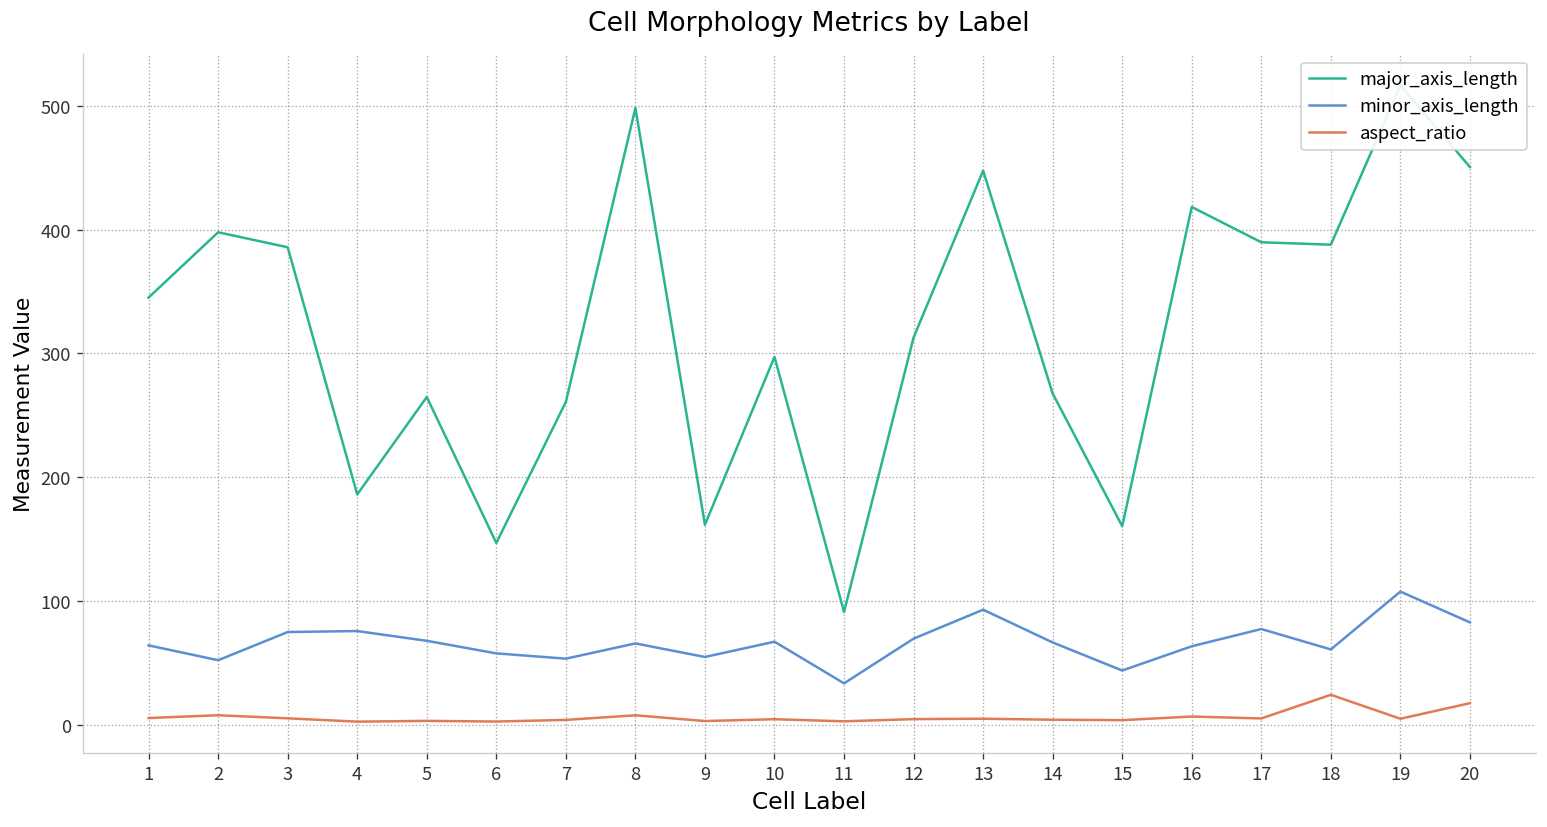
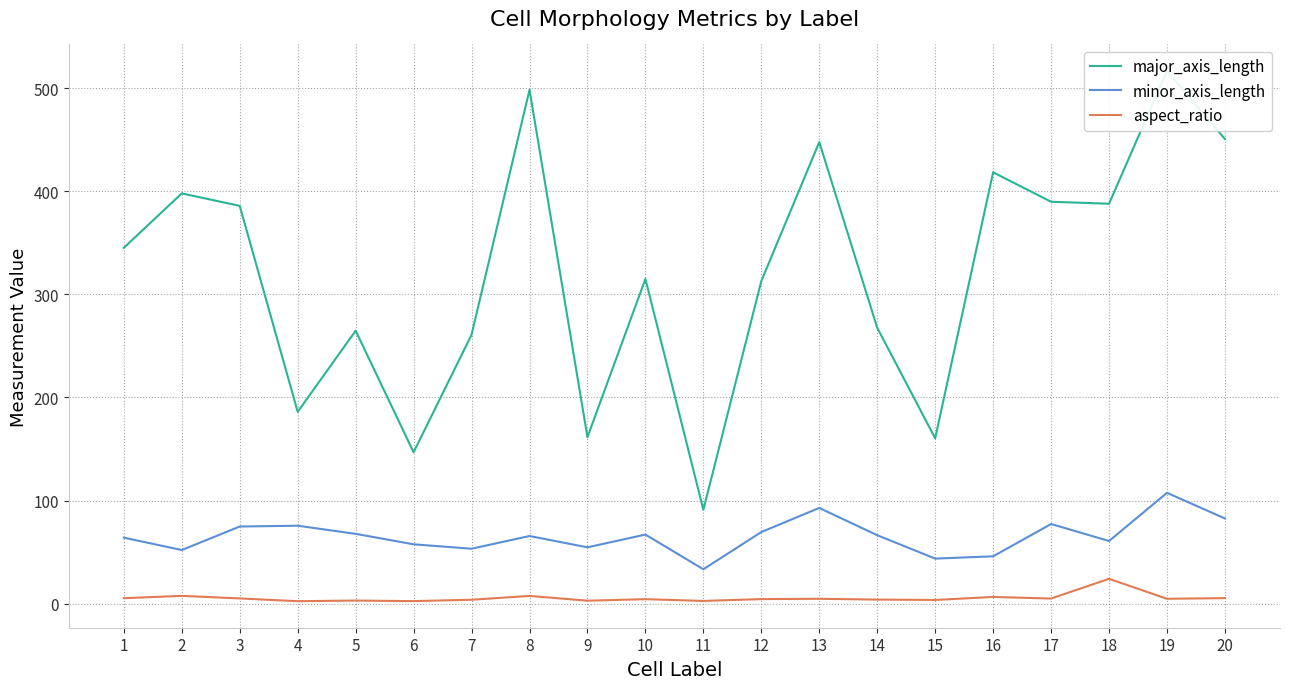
major_axis_length, 10: 297 -> 315
minor_axis_length, 16: 63 -> 46
aspect_ratio, 20: 17 -> 5
